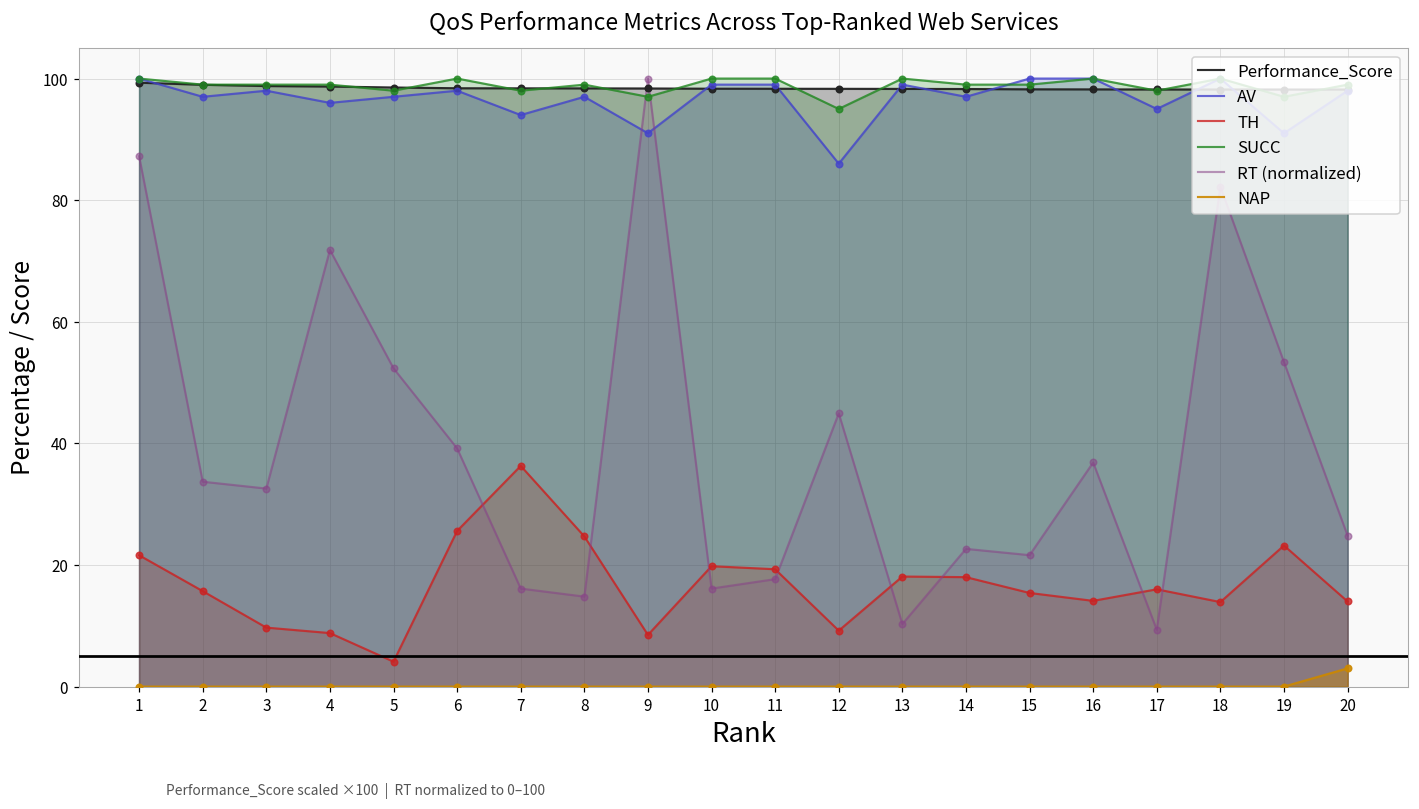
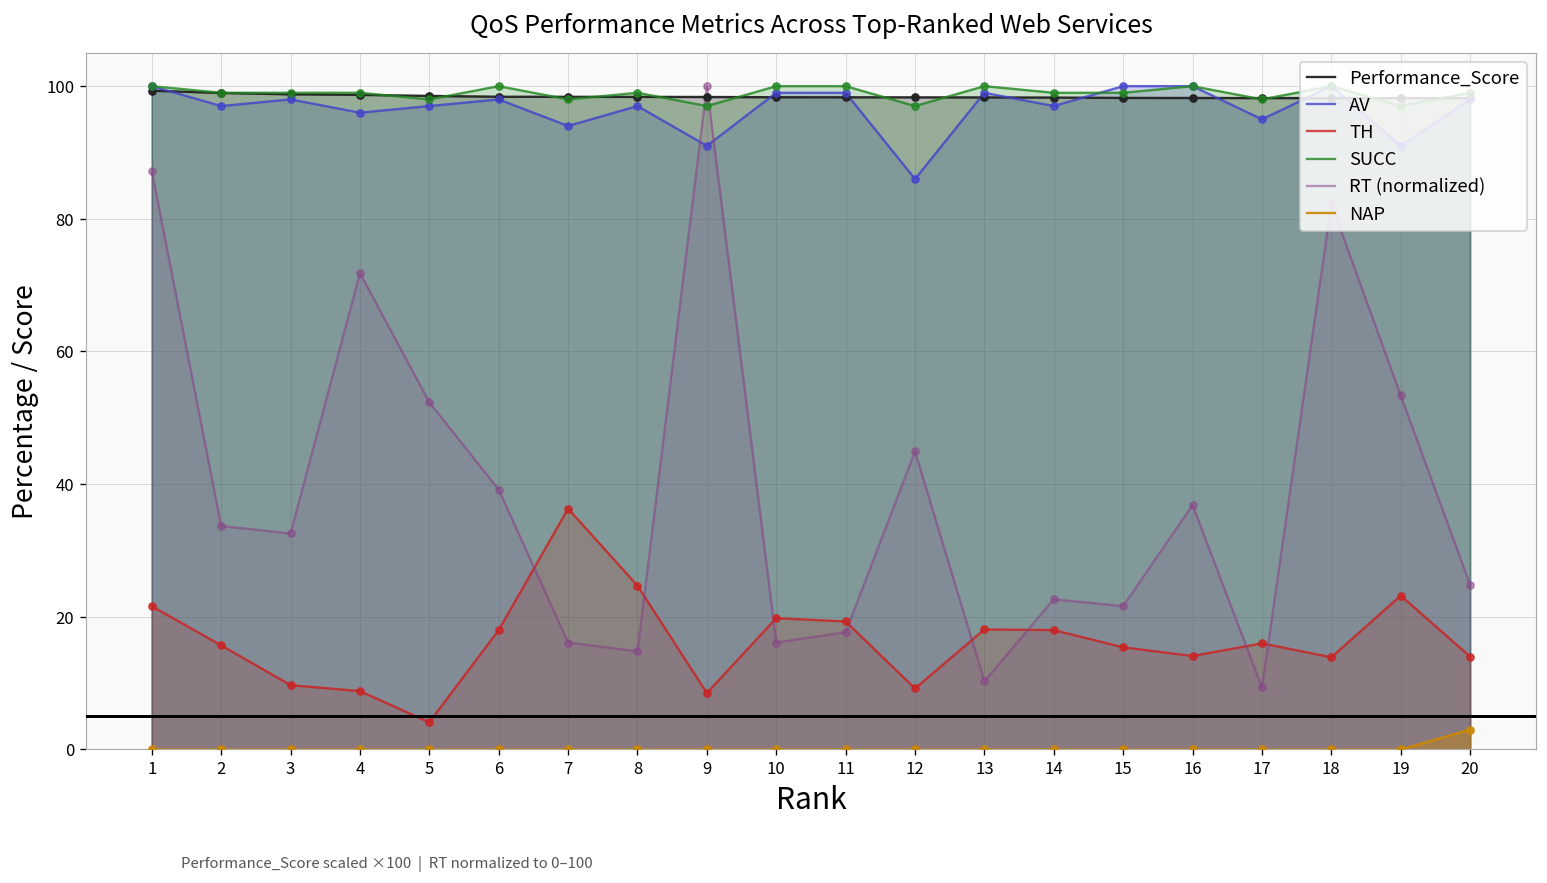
TH, 6: 26 -> 18
SUCC, 12: 95 -> 97
